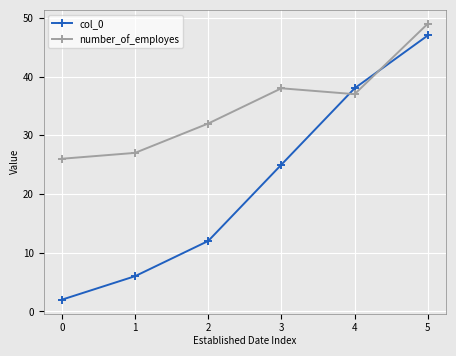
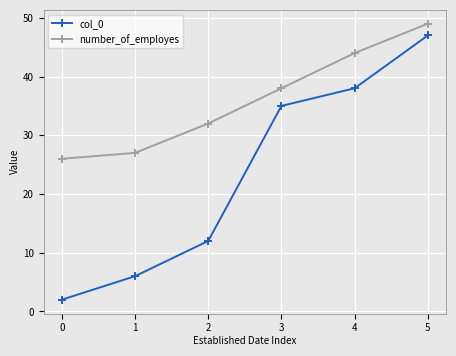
col_0, 3: 25 -> 35
number_of_employes, 4: 37 -> 44
